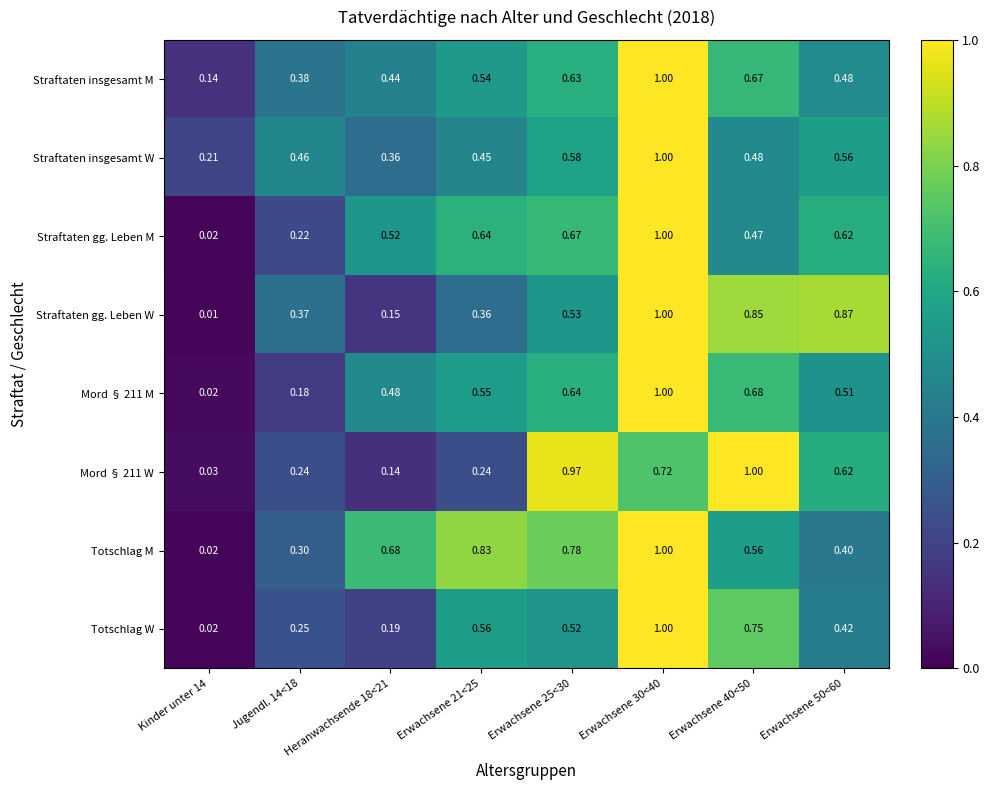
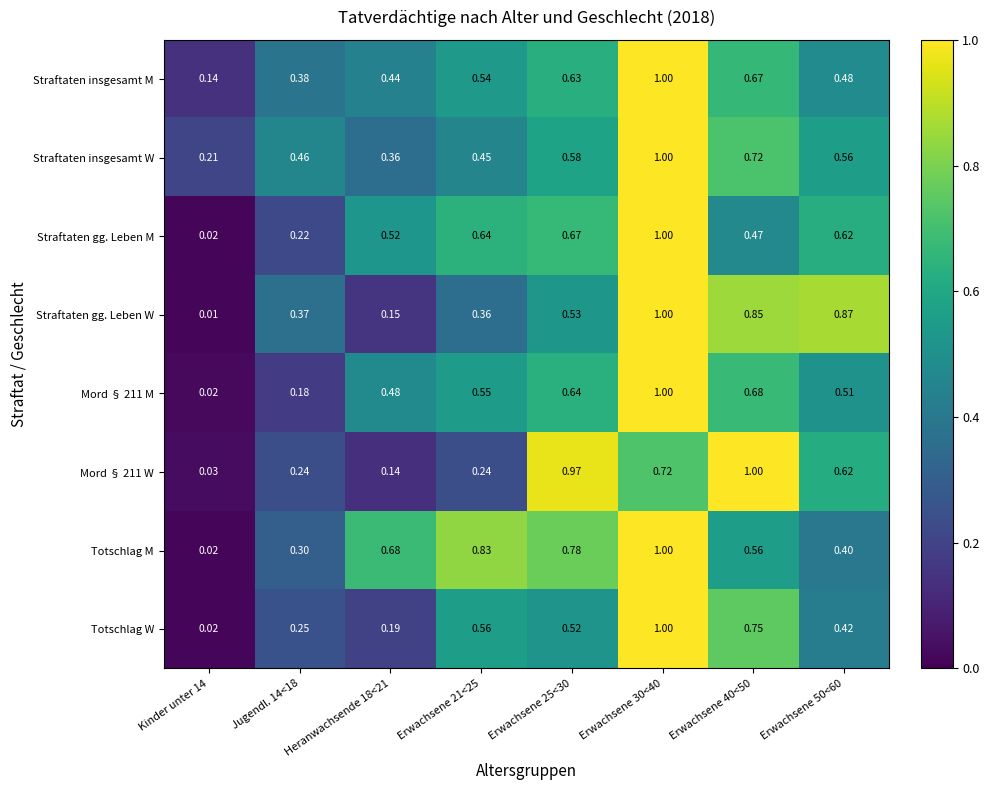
Straftaten insgesamt W, Erwachsene 40<50: 0.48 -> 0.72
